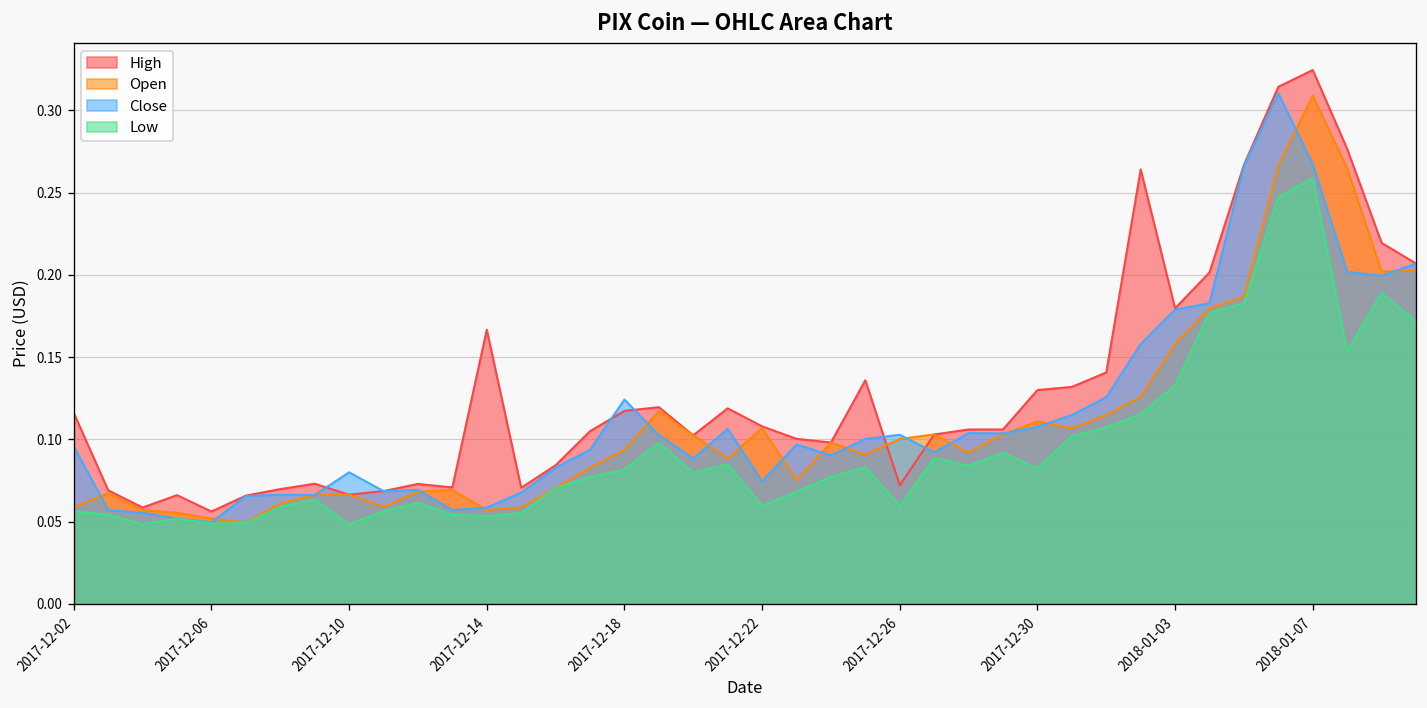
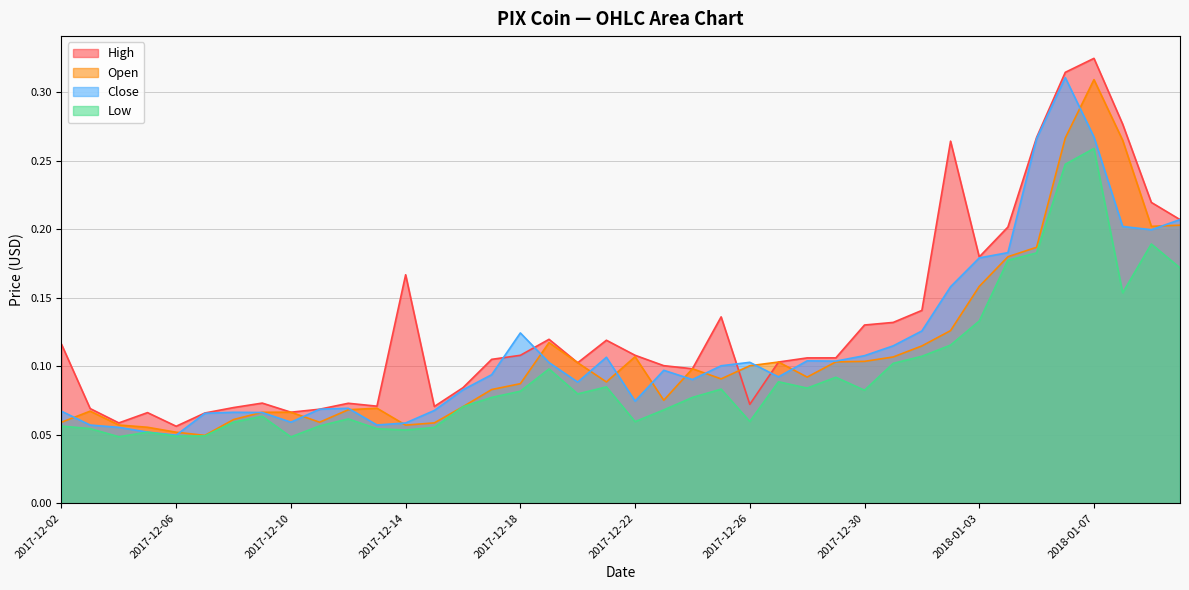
Close, 2017-12-02: 0.096 -> 0.067
Close, 2017-12-10: 0.080 -> 0.059
High, 2017-12-18: 0.117 -> 0.108
Open, 2017-12-18: 0.094 -> 0.087
Open, 2017-12-30: 0.111 -> 0.103
